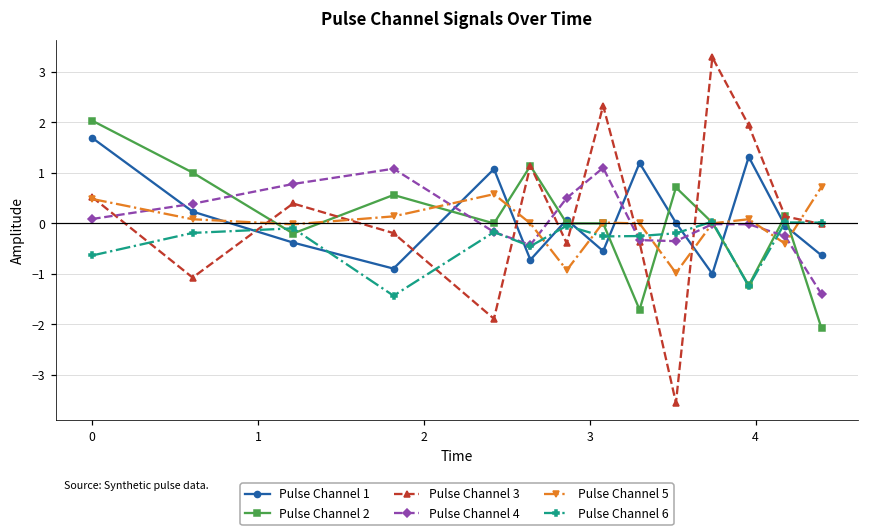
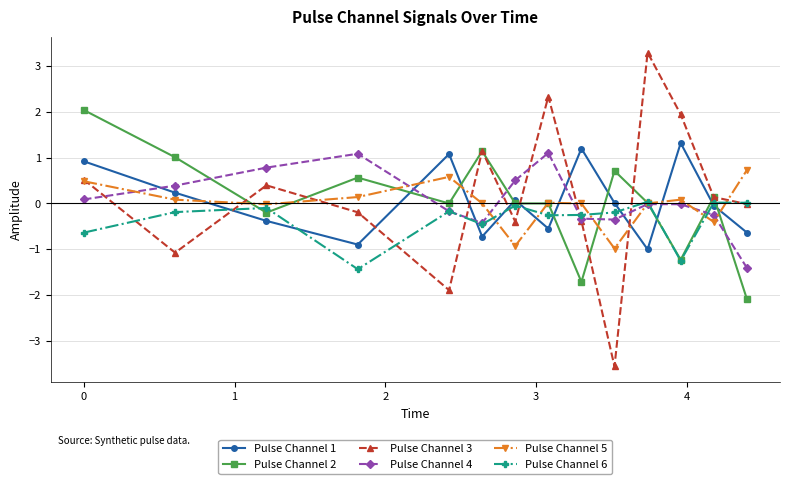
Pulse Channel 1, 0: 1.7 -> 0.9
